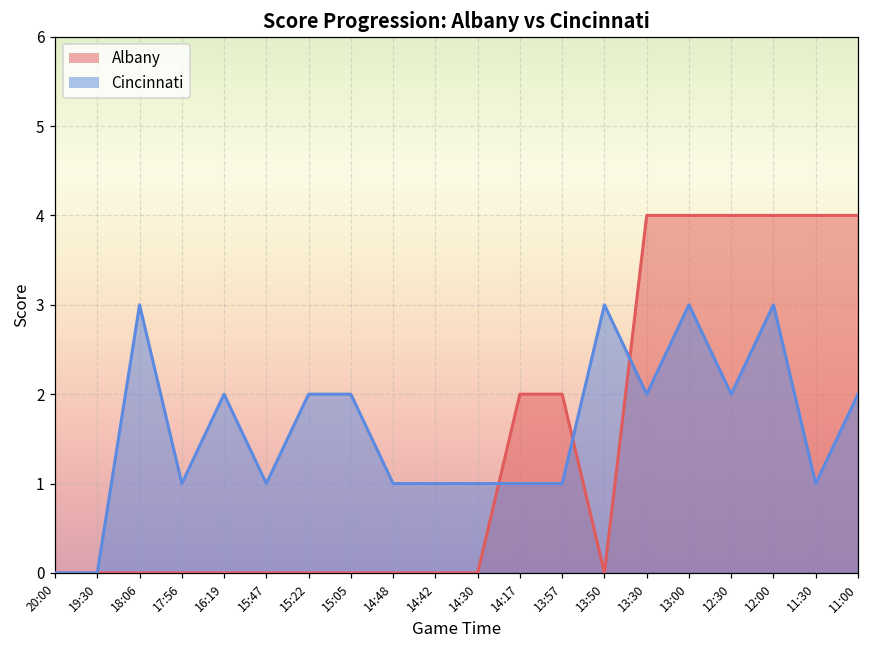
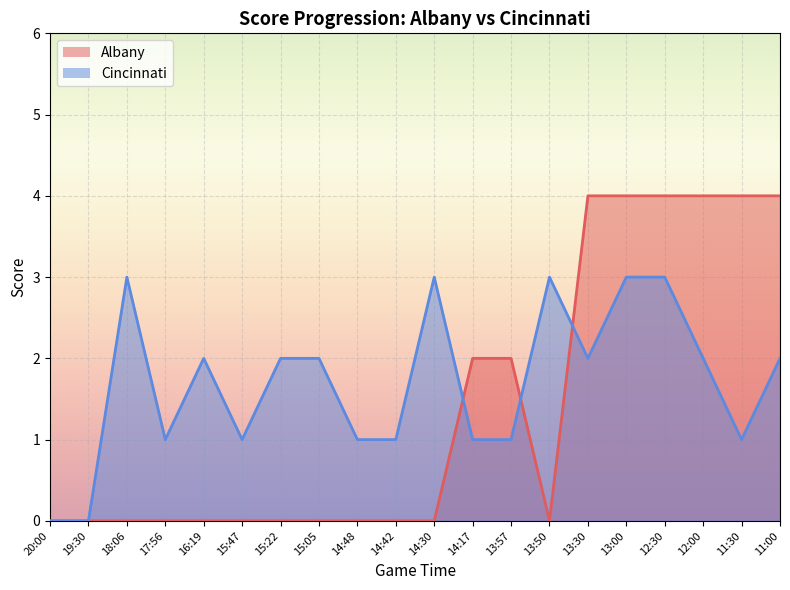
Cincinnati, 14:30: 1 -> 3
Cincinnati, 12:30: 2 -> 3
Cincinnati, 12:00: 3 -> 2
